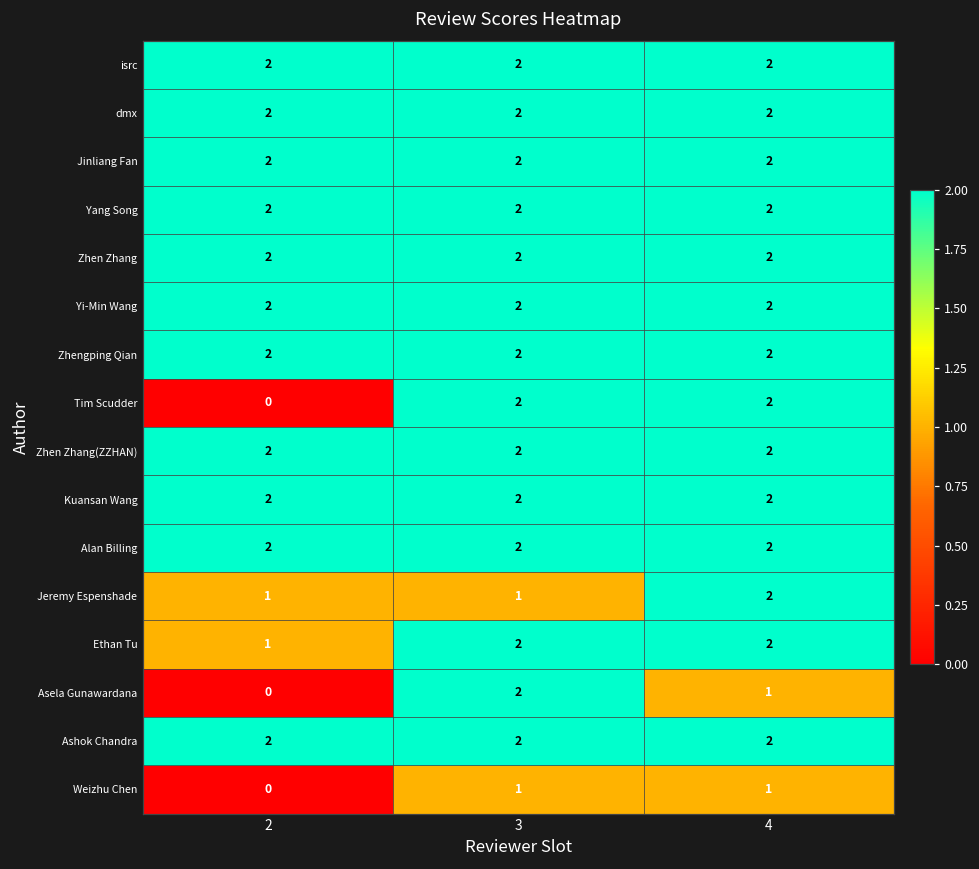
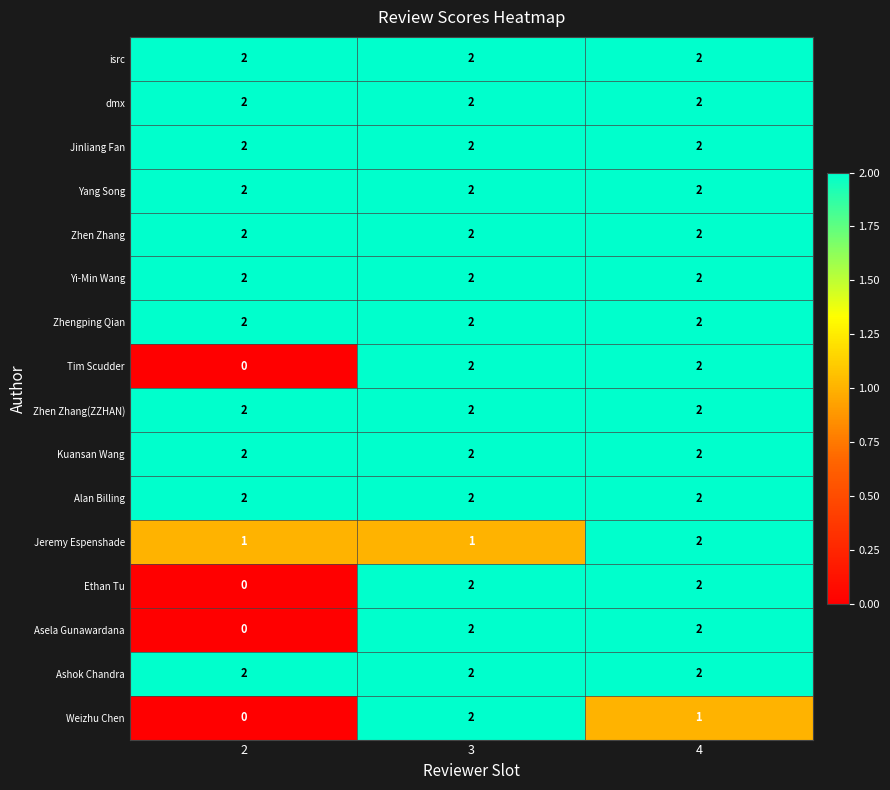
Ethan Tu, 2: 1 -> 0
Asela Gunawardana, 4: 1 -> 2
Weizhu Chen, 3: 1 -> 2
